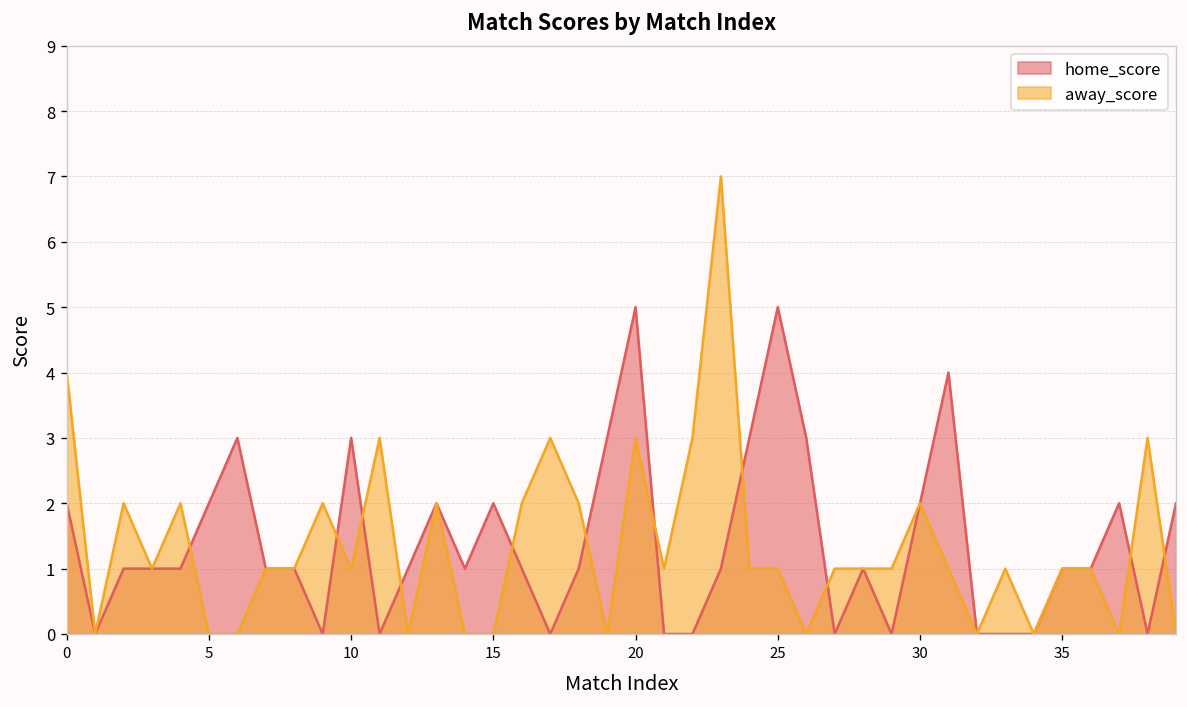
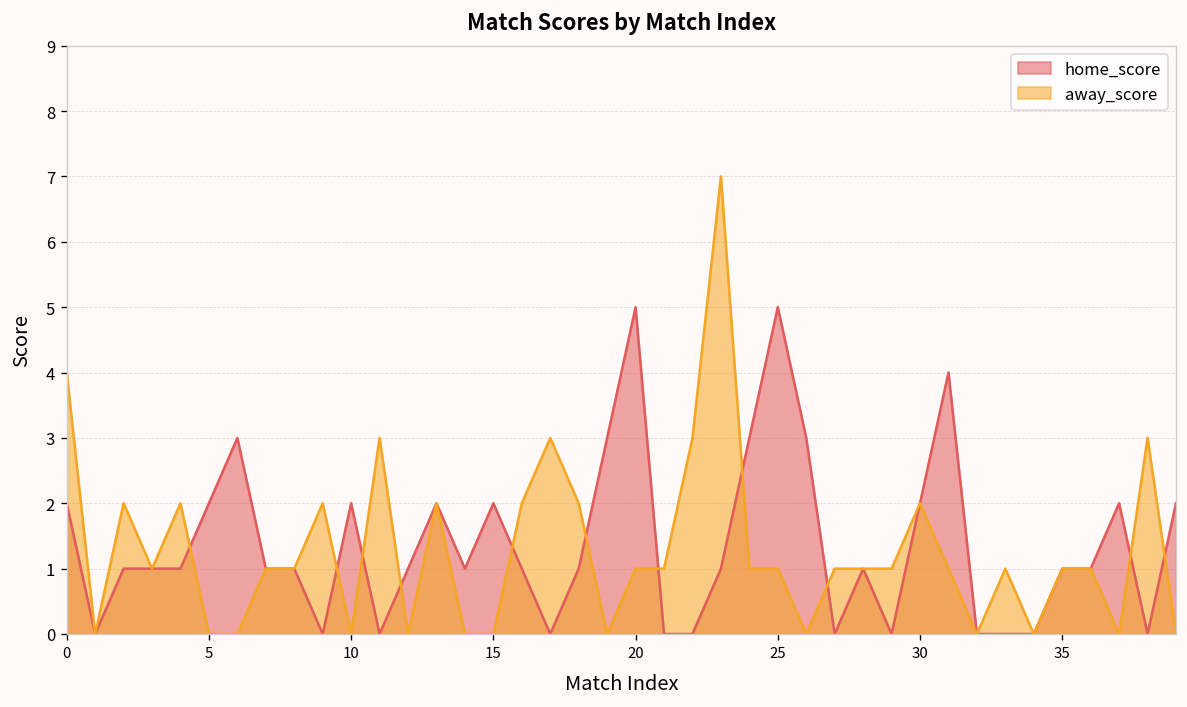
home_score, 10: 3 -> 2
away_score, 10: 1 -> 0
away_score, 20: 3 -> 1
